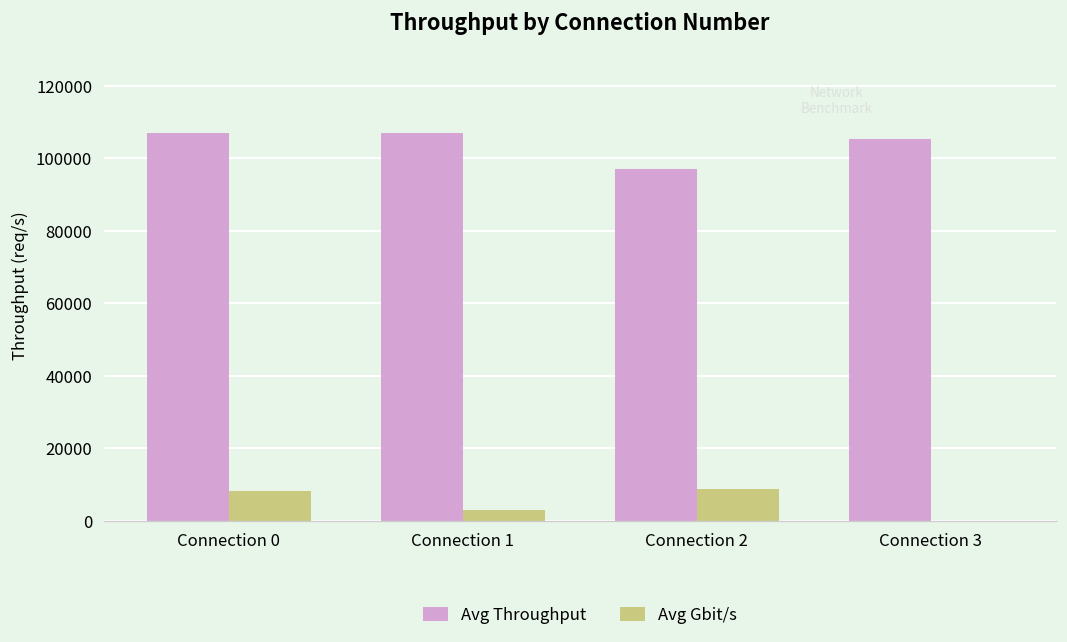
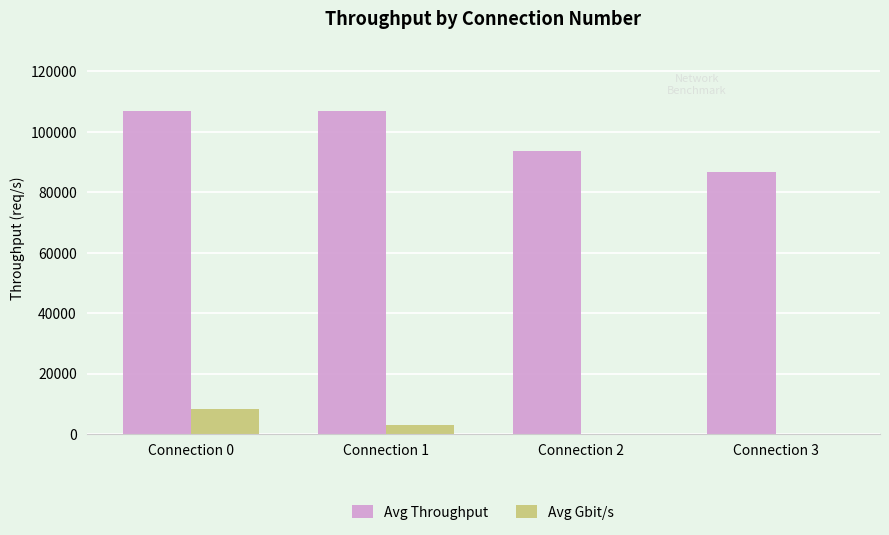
Avg Throughput, Connection 2: 97000 -> 94000
Avg Gbit/s, Connection 2: 9000 -> 0
Avg Throughput, Connection 3: 105000 -> 87000
